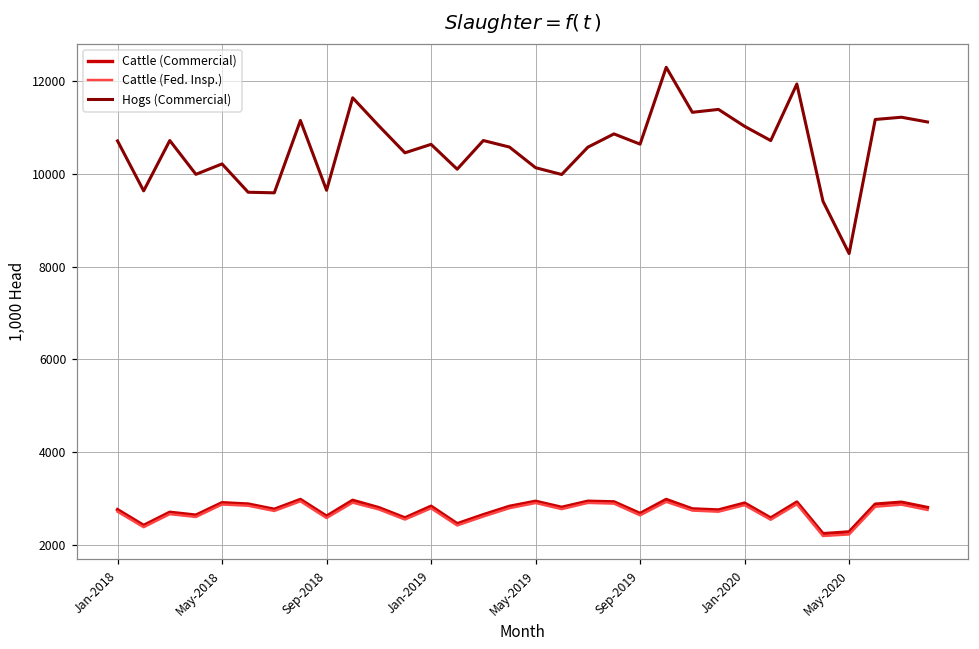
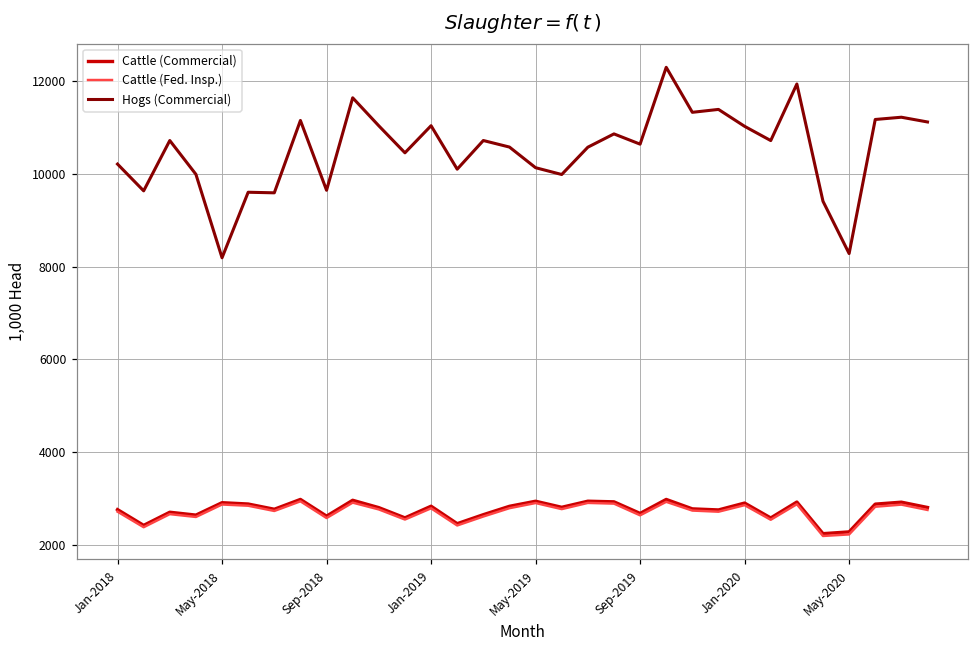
Hogs (Commercial), Jan-2018: 10700 -> 10200
Hogs (Commercial), May-2018: 10200 -> 8200
Hogs (Commercial), Jan-2019: 10600 -> 11000
